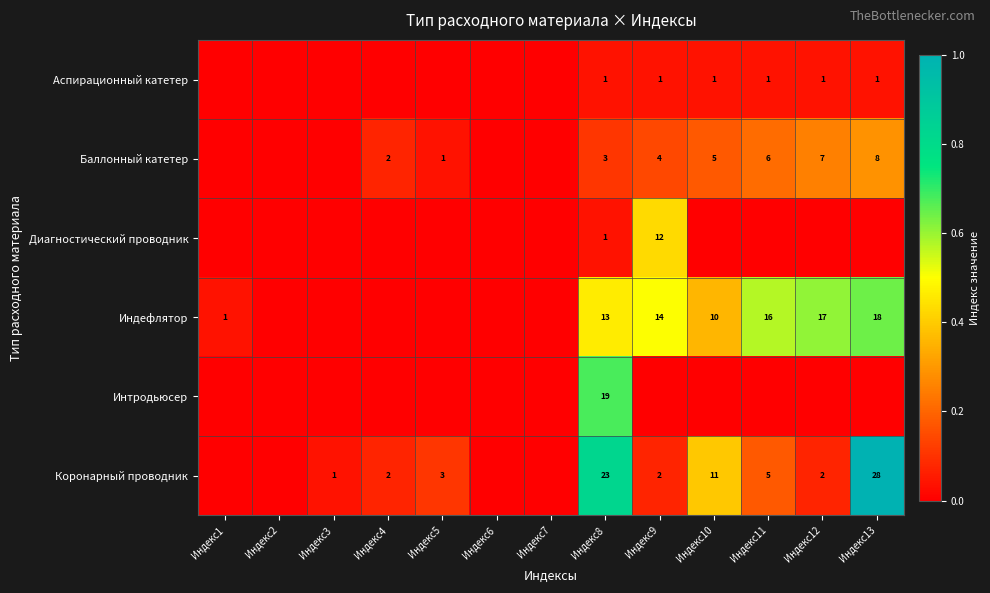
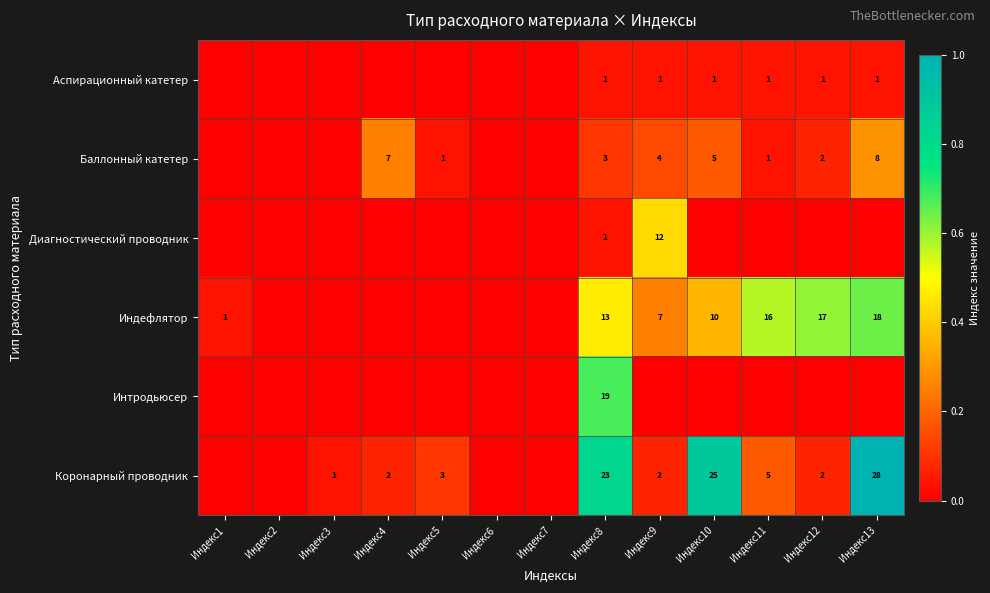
Баллонный катетер, Индекс4: 2 -> 7
Баллонный катетер, Индекс11: 6 -> 1
Баллонный катетер, Индекс12: 7 -> 2
Индефлятор, Индекс9: 14 -> 7
Коронарный проводник, Индекс10: 11 -> 25
